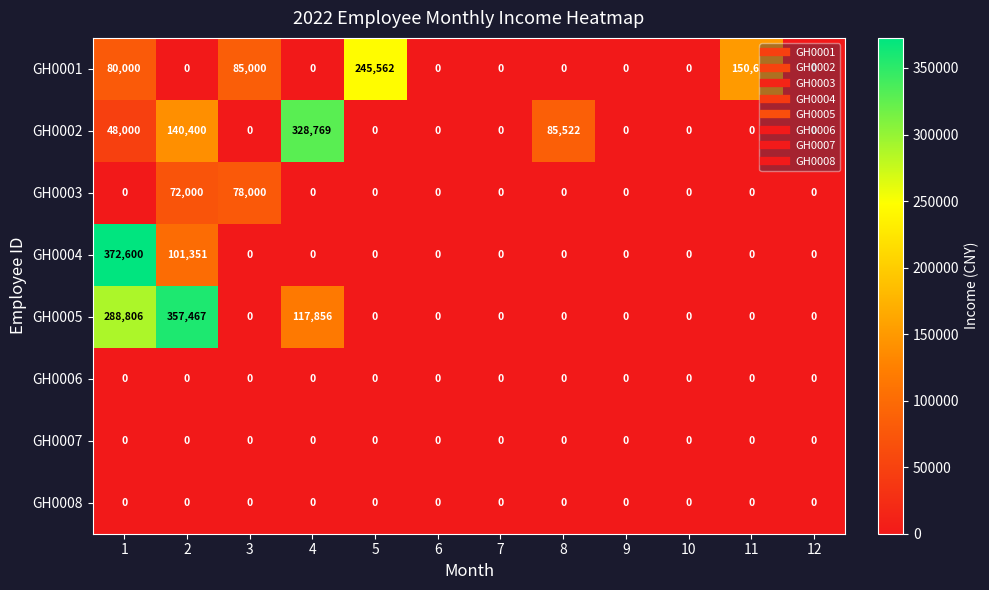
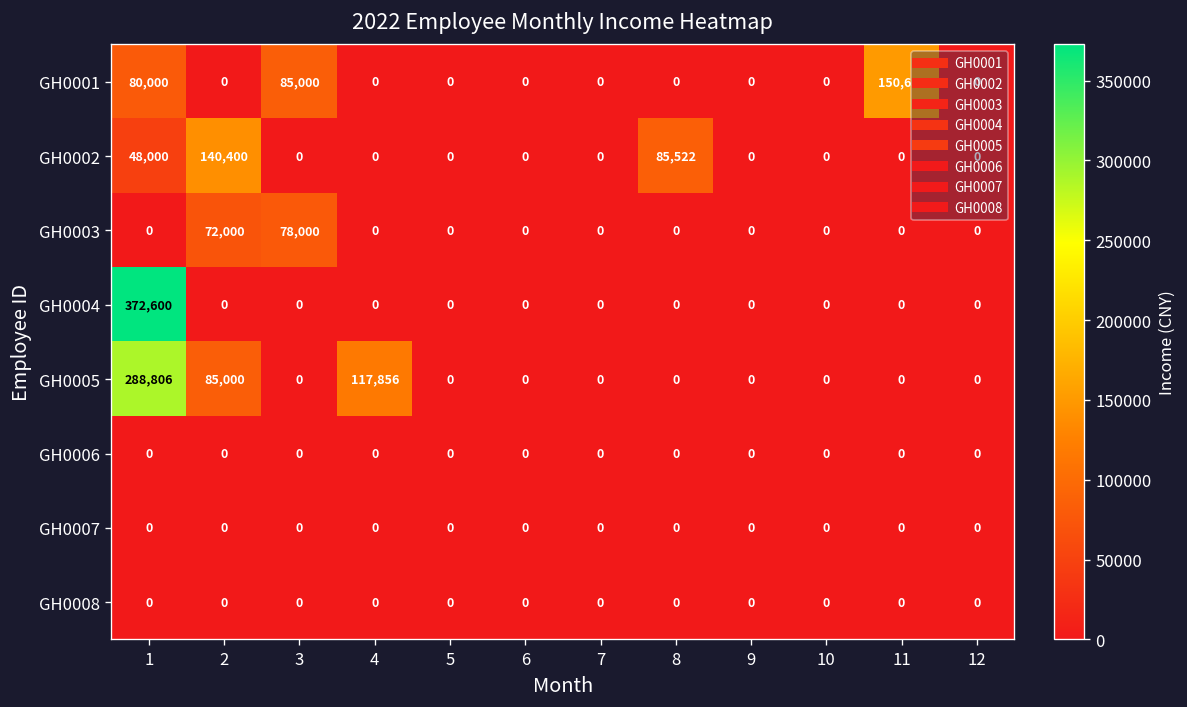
GH0001, 5: 245,562 -> 0
GH0002, 4: 328,769 -> 0
GH0004, 2: 101,351 -> 0
GH0005, 2: 357,467 -> 85,000
